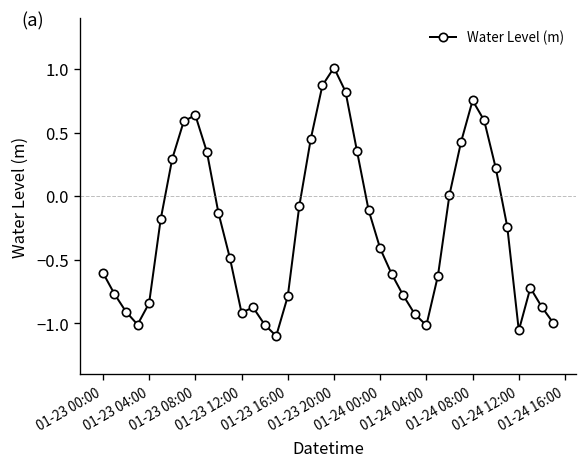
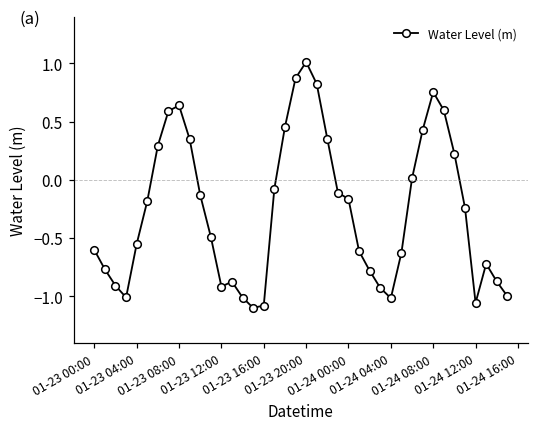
01-23 04:00: -0.84 -> -0.55
01-23 16:00: -0.79 -> -1.08
01-24 00:00: -0.41 -> -0.16
